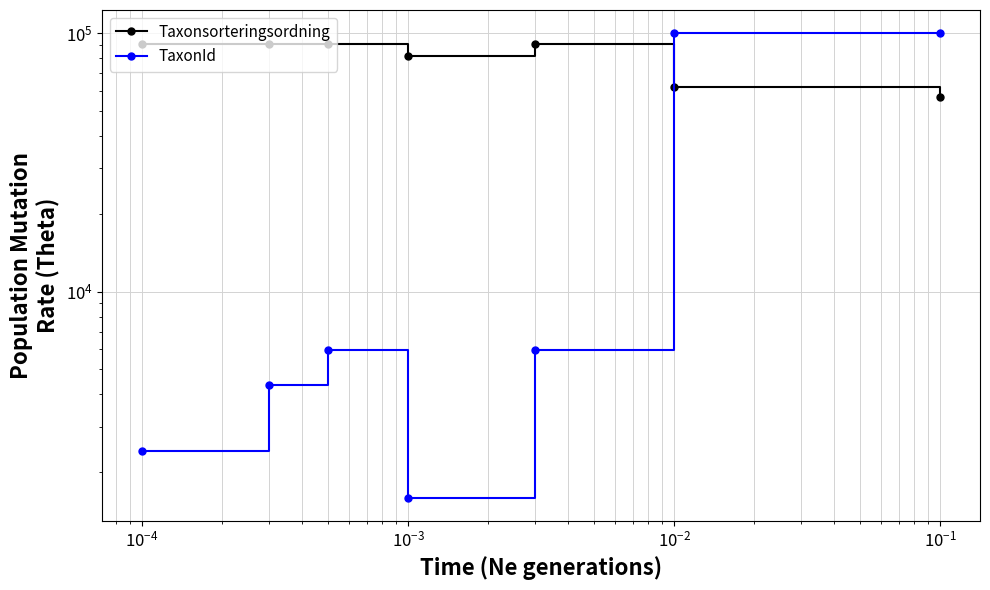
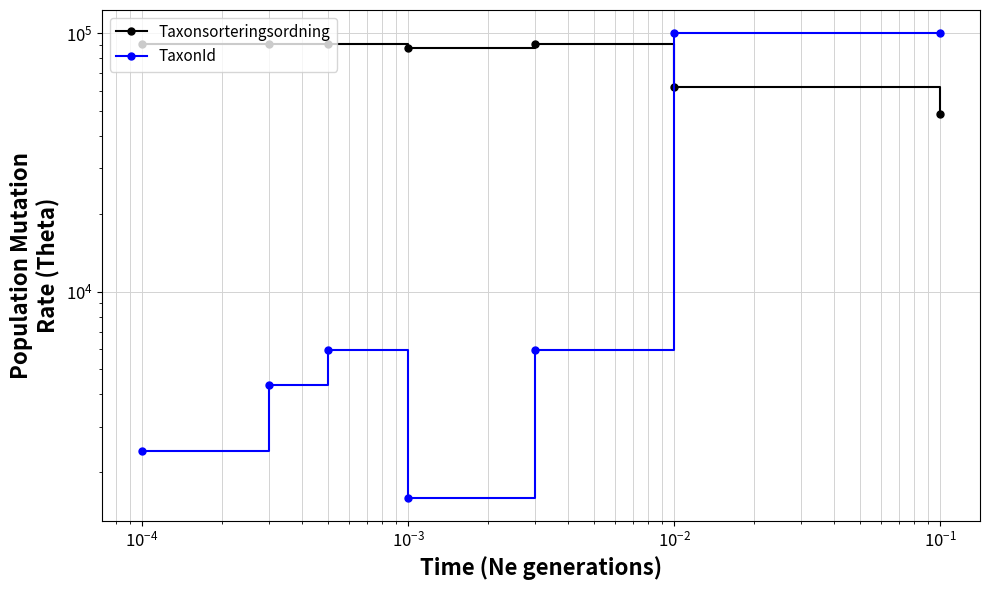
Taxonsorteringsordning, 10^-3: 82000 -> 88000
Taxonsorteringsordning, 10^-1: 57000 -> 49000
